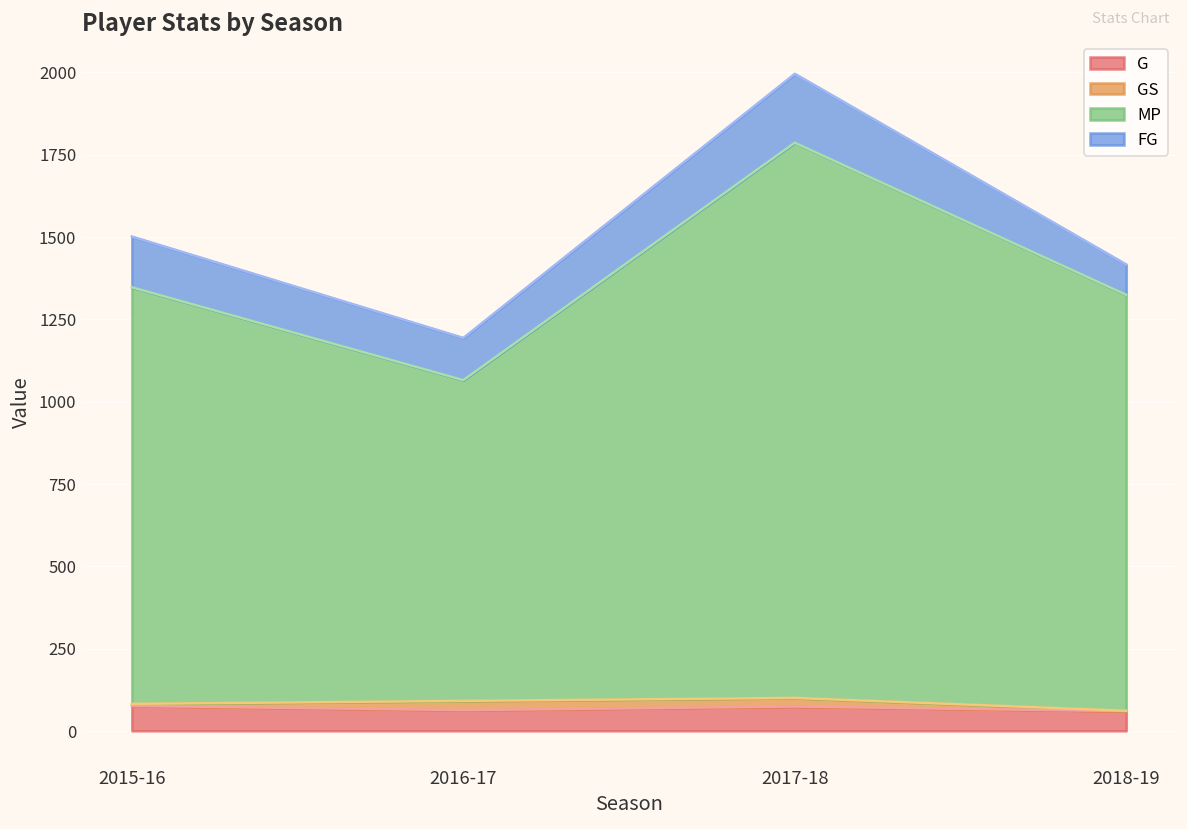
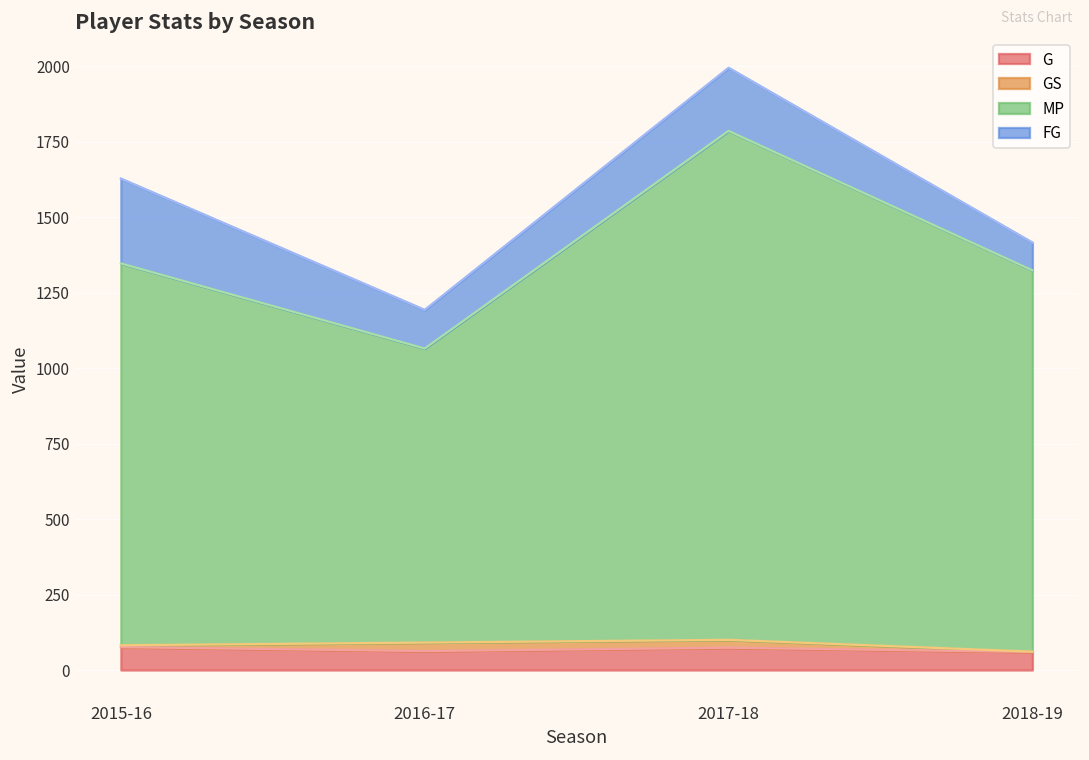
FG, 2015-16: 150 -> 280
